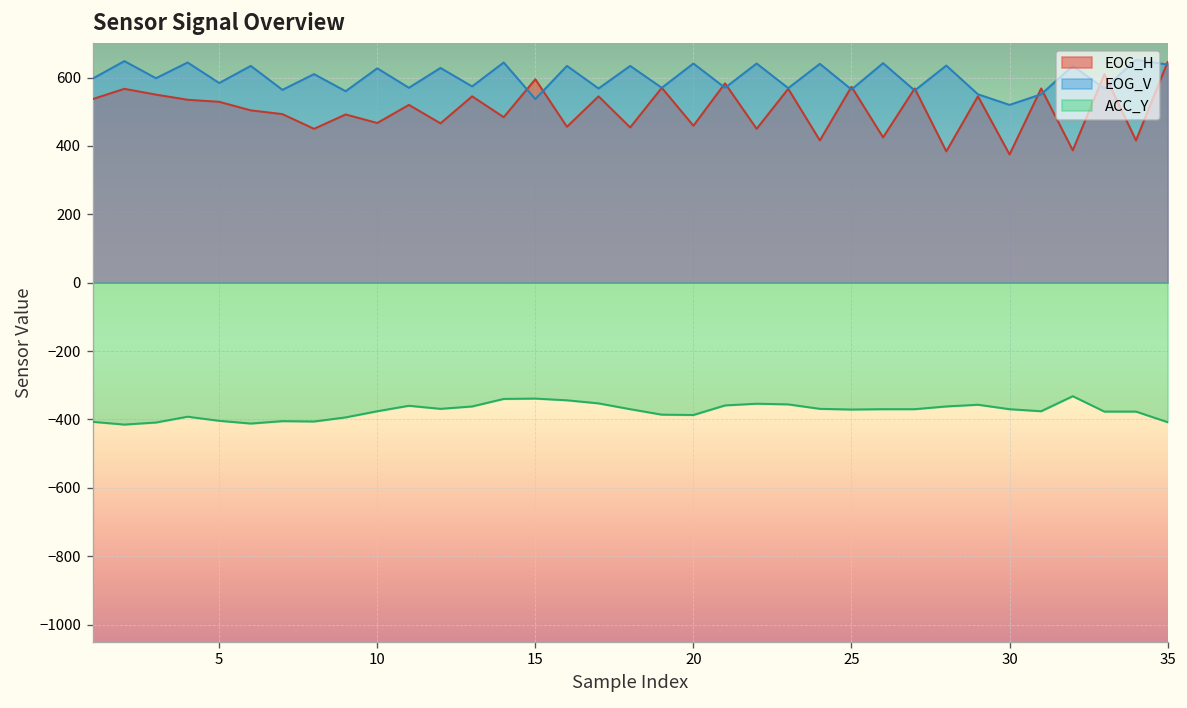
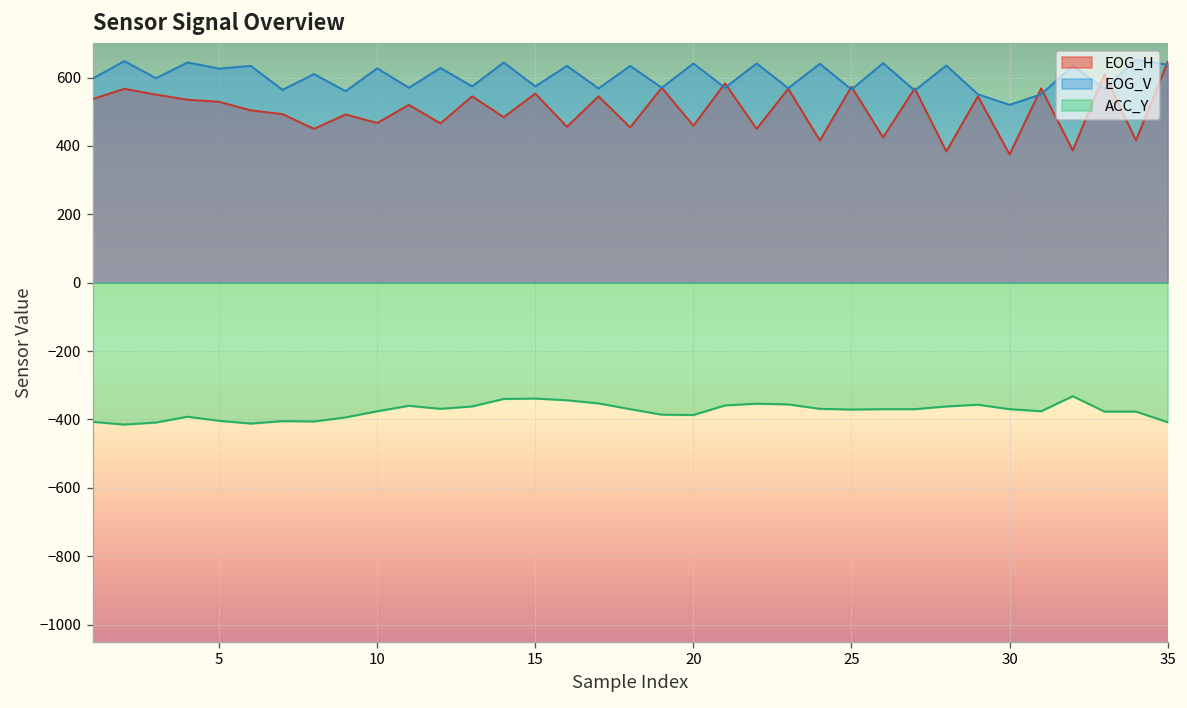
EOG_V, 5: 580 -> 630
EOG_H, 15: 600 -> 550
EOG_V, 15: 540 -> 570
